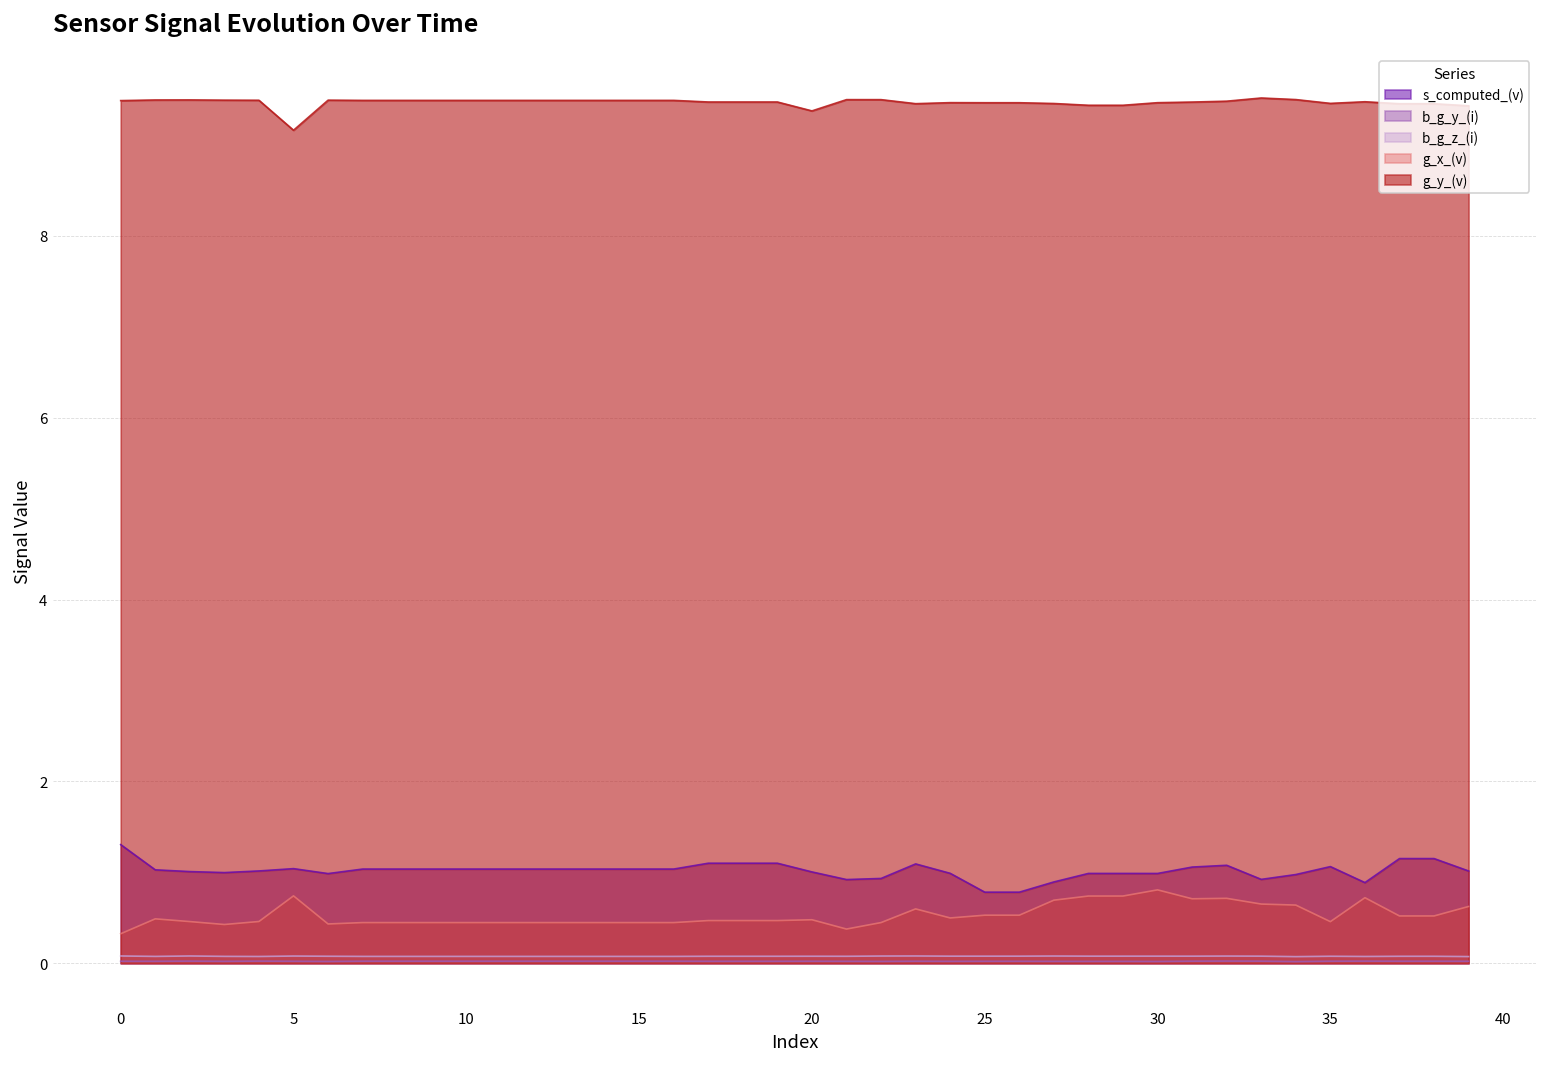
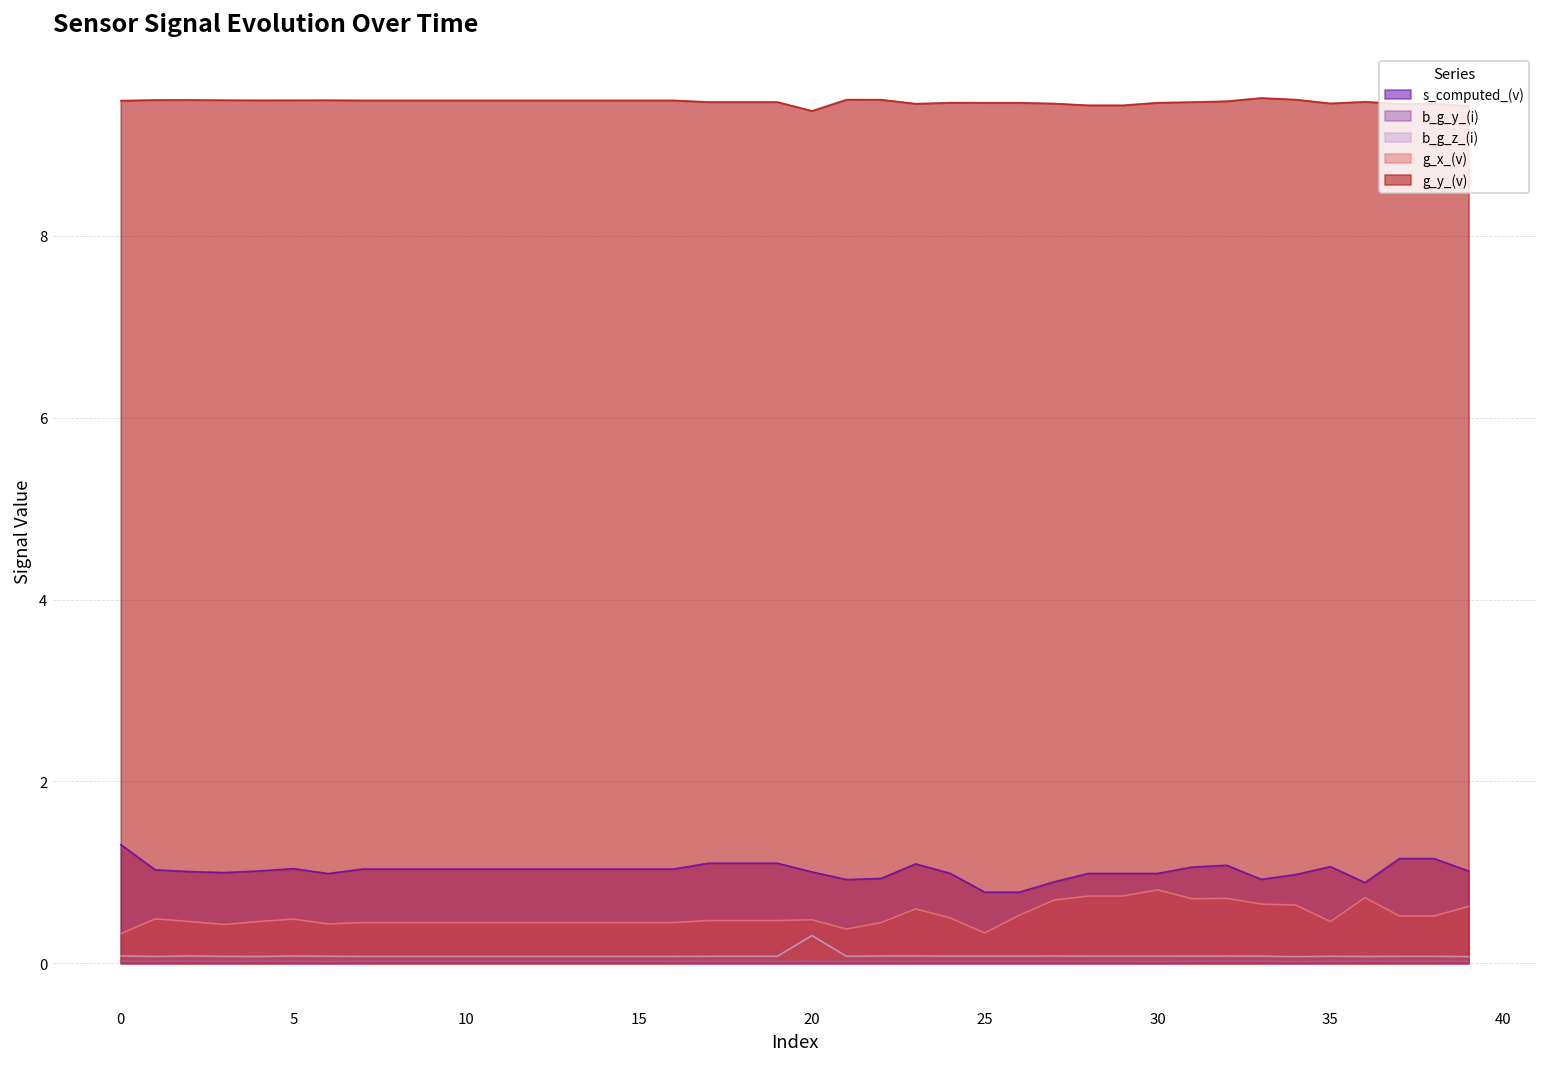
g_x_(v), 5: 0.7 -> 0.5
g_y_(v), 5: 9.2 -> 9.5
b_g_z_(i), 20: 0.1 -> 0.3
g_x_(v), 25: 0.5 -> 0.3
